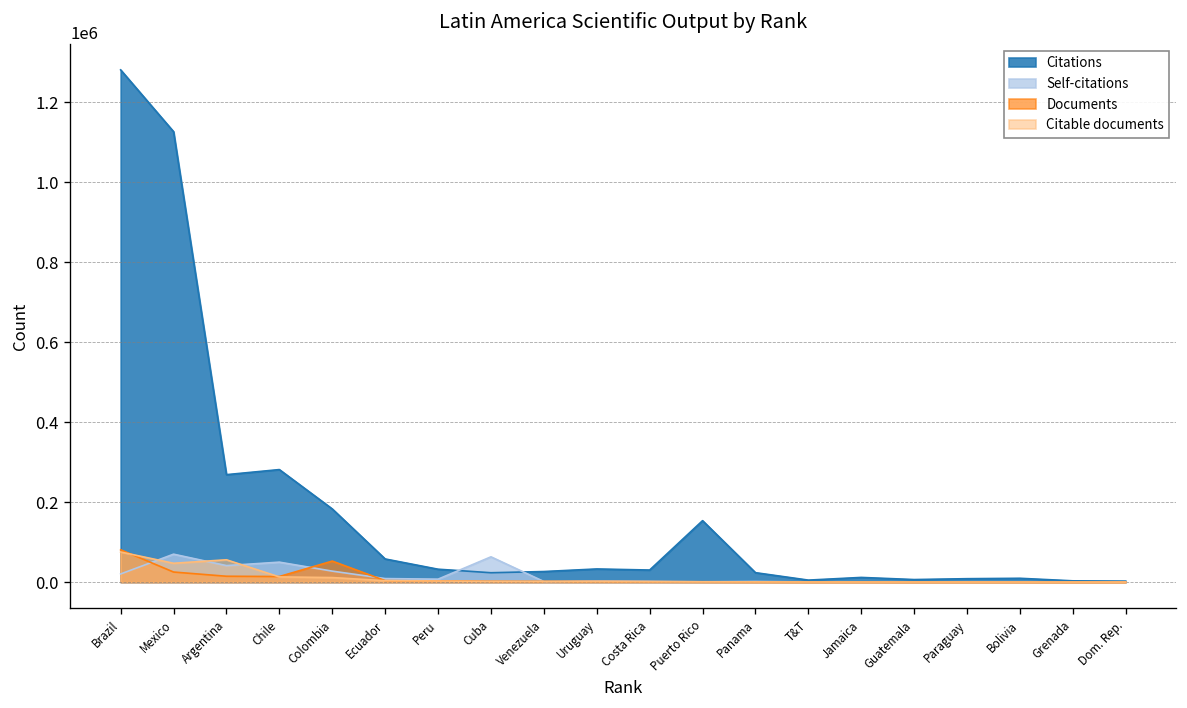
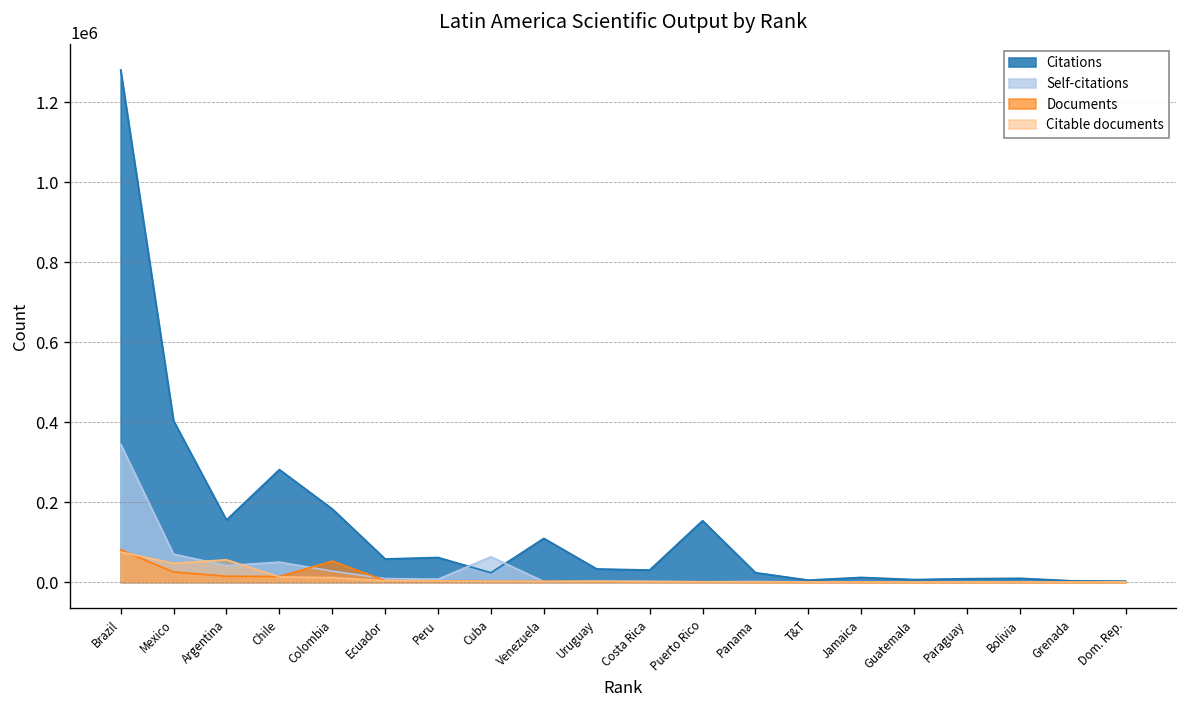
Self-citations, Brazil: 20000 -> 350000
Citations, Mexico: 1130000 -> 400000
Citations, Argentina: 270000 -> 160000
Citations, Peru: 30000 -> 60000
Citations, Venezuela: 30000 -> 110000
